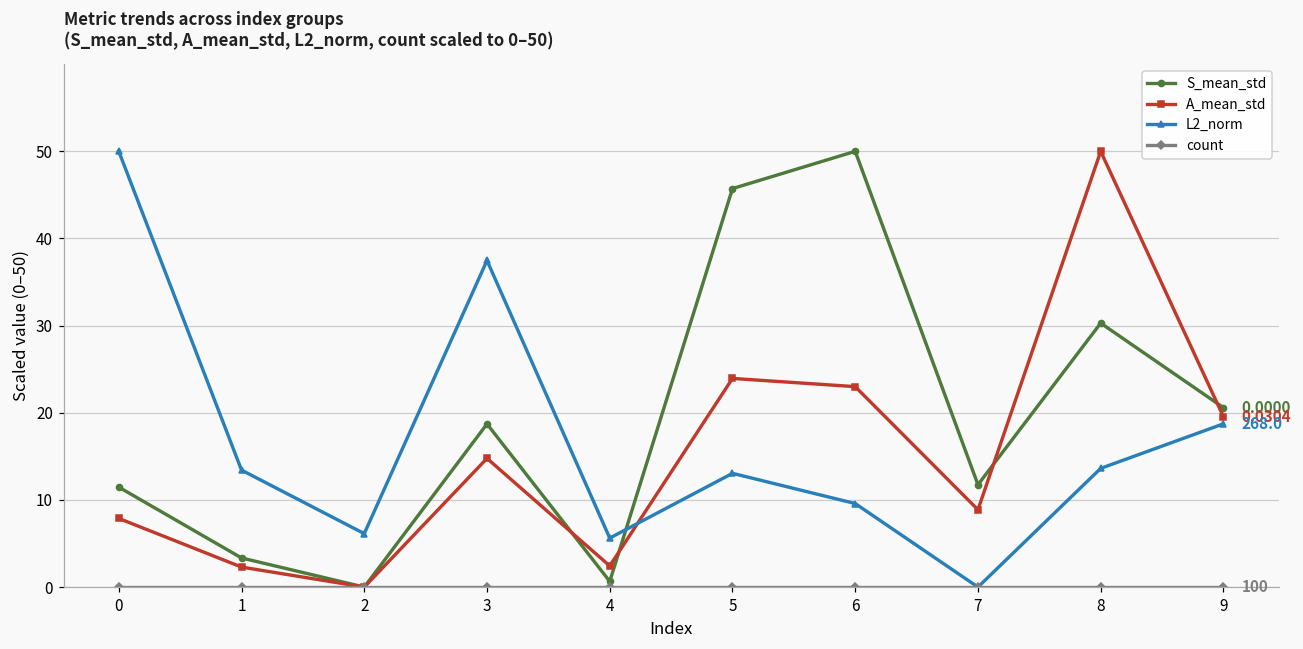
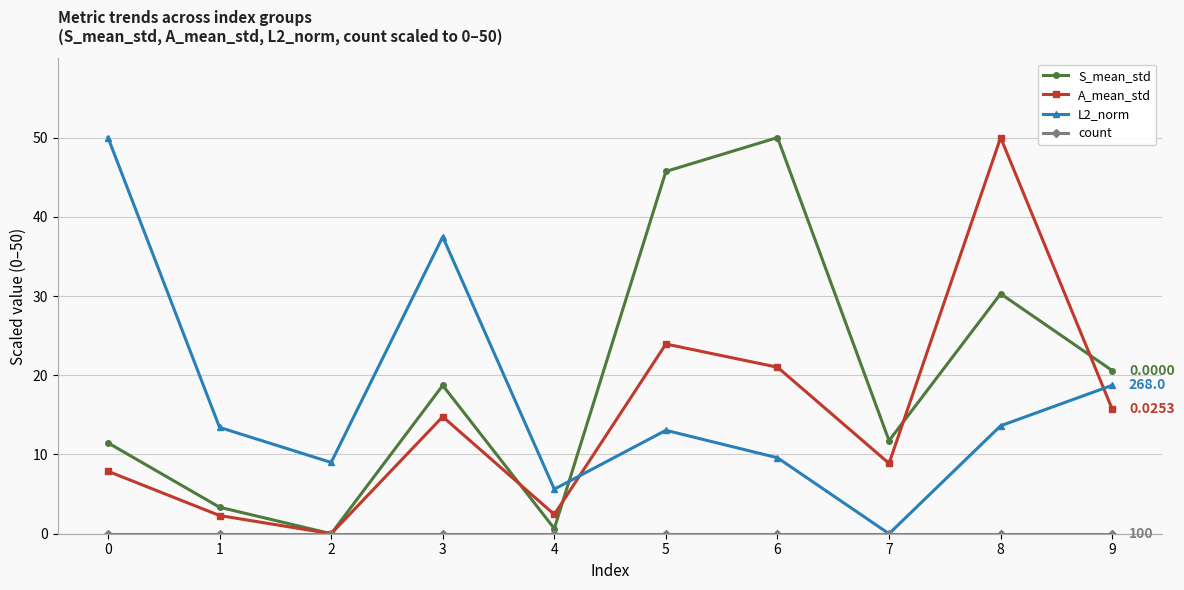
L2_norm, 2: 6 -> 9
A_mean_std, 6: 23 -> 21
A_mean_std, 9: 0.0304 -> 0.0253
